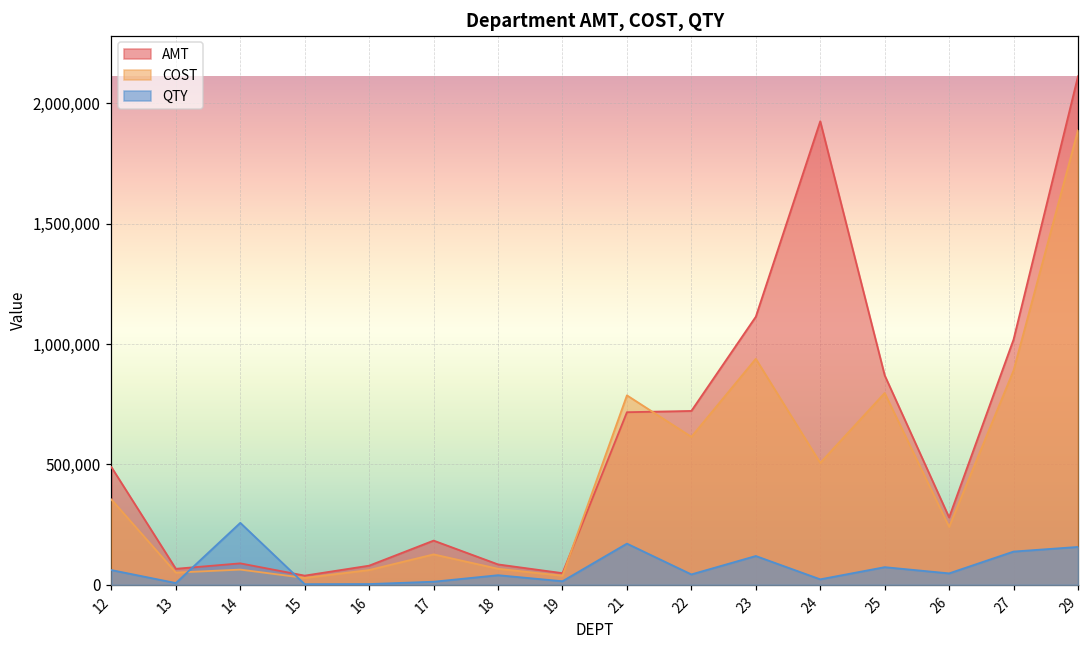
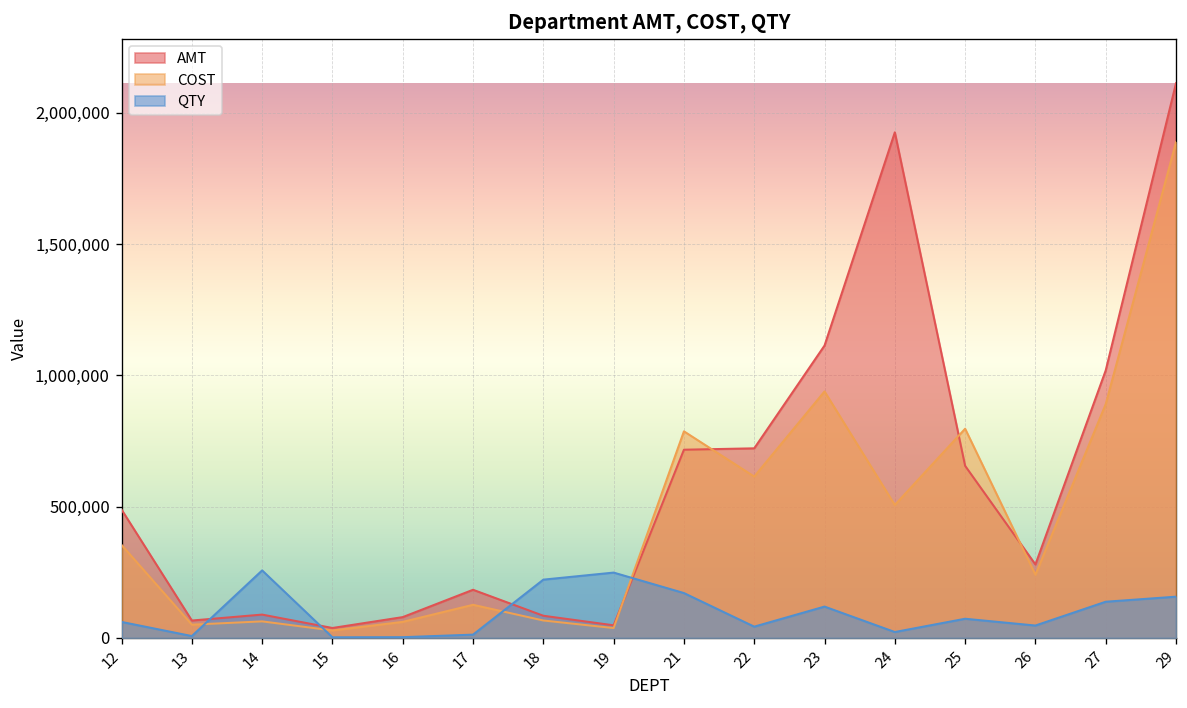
QTY, 18: 40,000 -> 220,000
QTY, 19: 10,000 -> 250,000
AMT, 25: 870,000 -> 660,000
